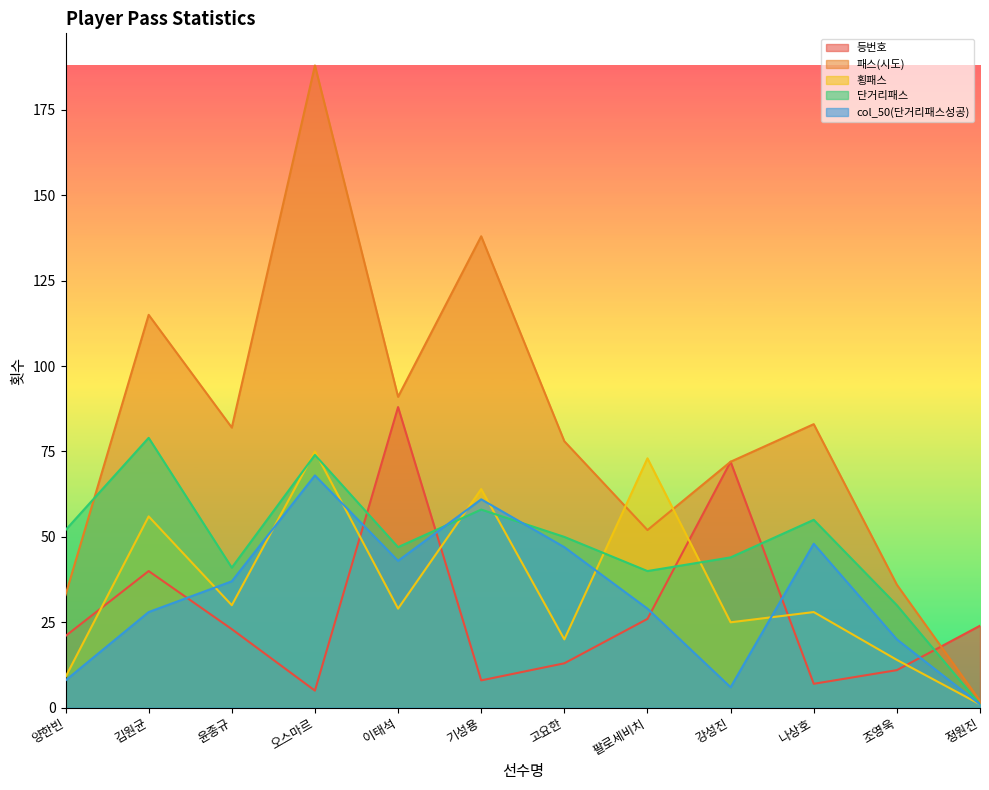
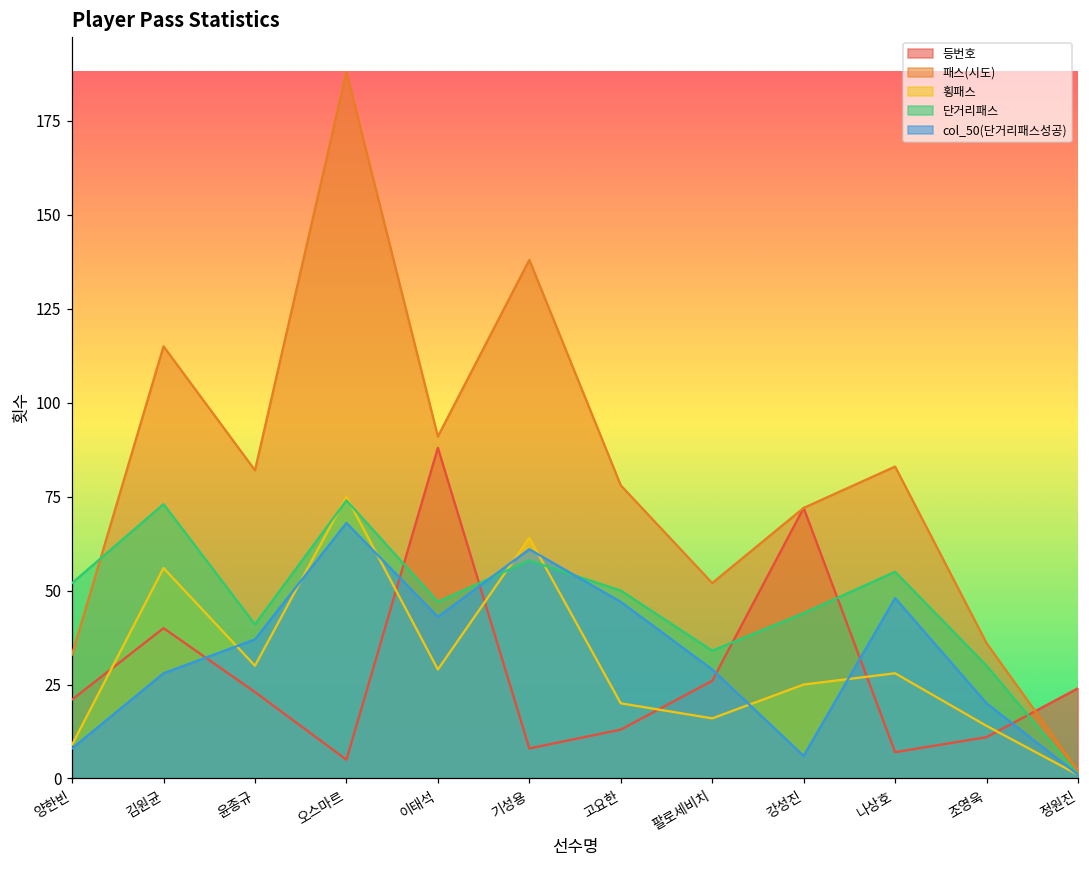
단거리패스, 김원균: 79 -> 73
횡패스, 팔로세비치: 73 -> 16
단거리패스, 팔로세비치: 40 -> 34
